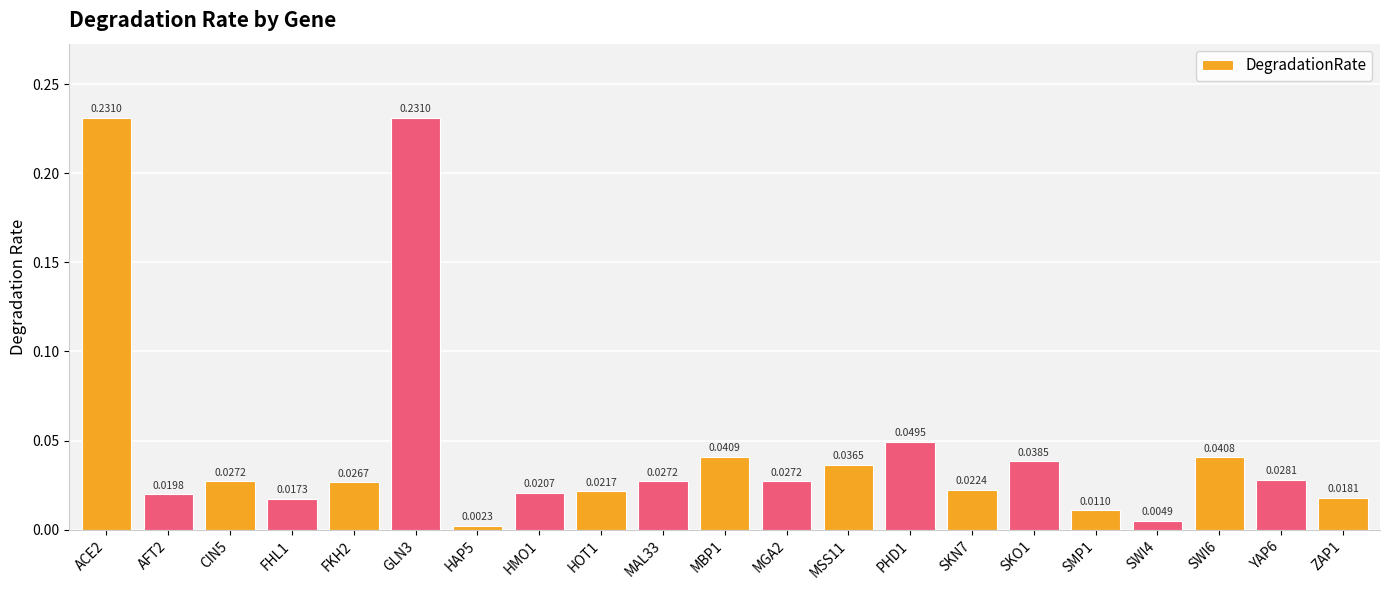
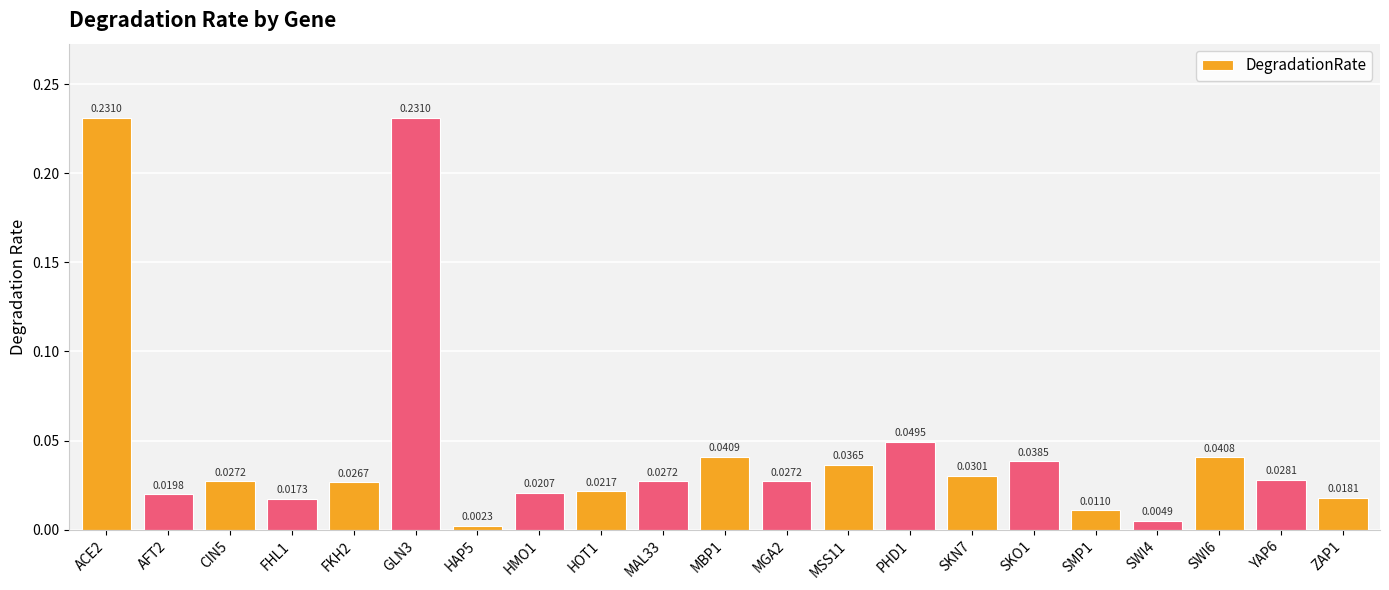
SKN7: 0.0224 -> 0.0301
